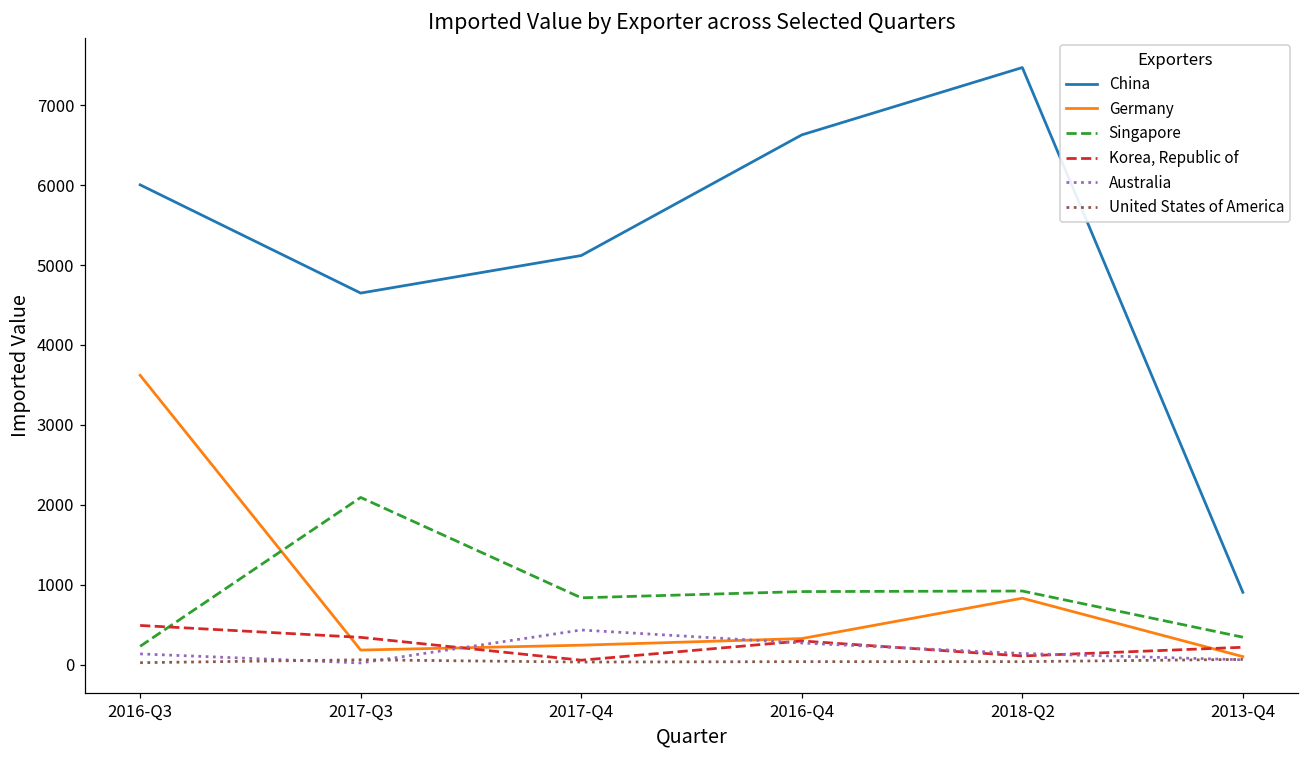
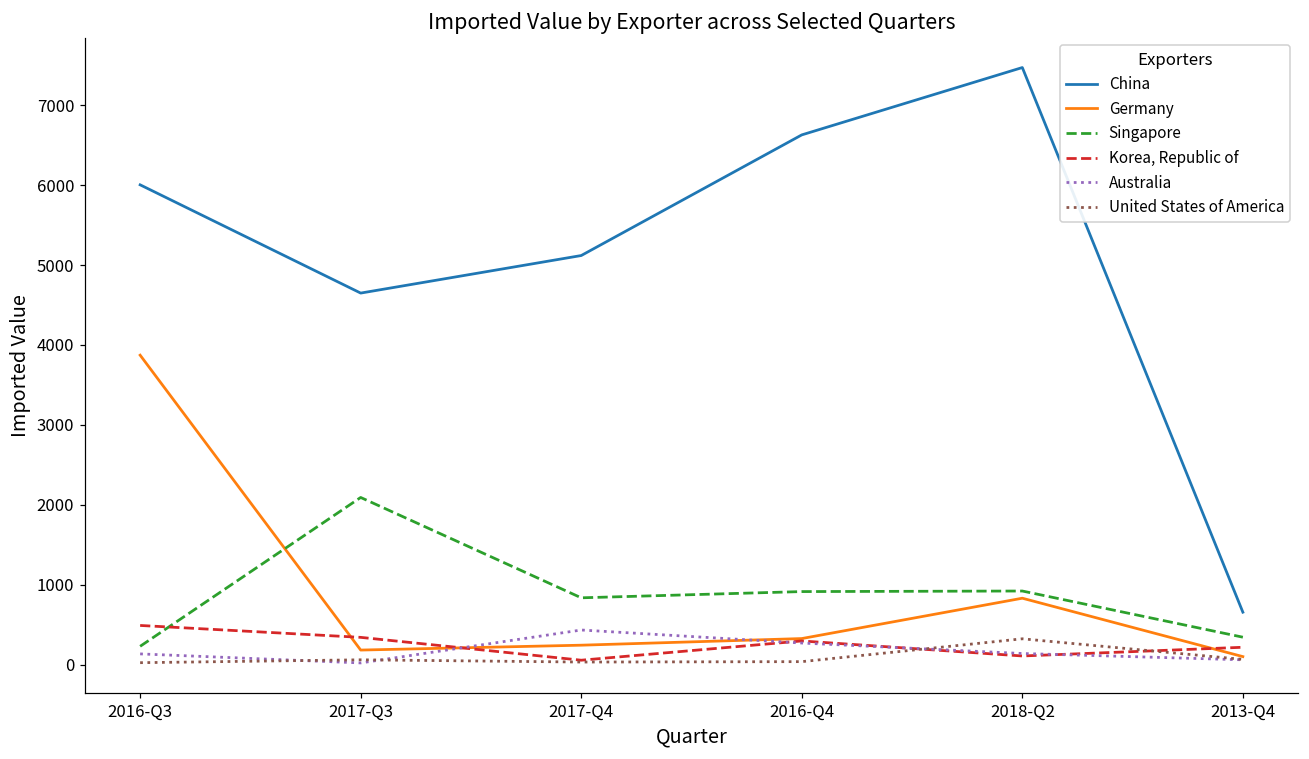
Germany, 2016-Q3: 3600 -> 3900
United States of America, 2018-Q2: 0 -> 300
China, 2013-Q4: 900 -> 700
